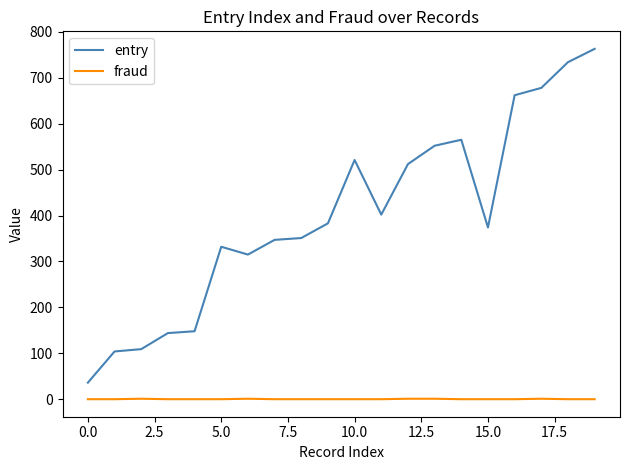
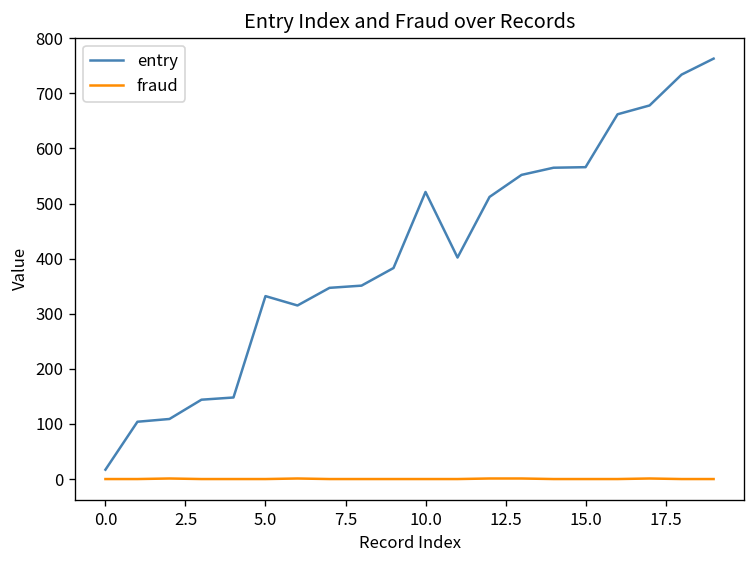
entry, 0.0: 40 -> 20
entry, 15.0: 370 -> 570
